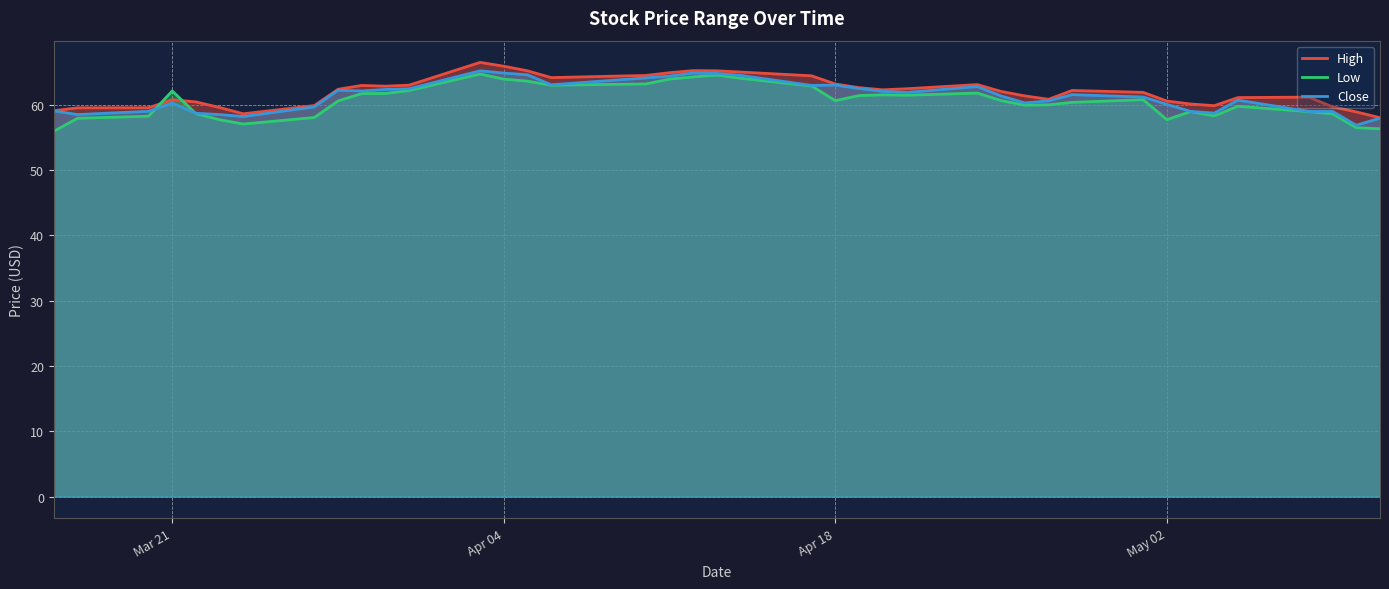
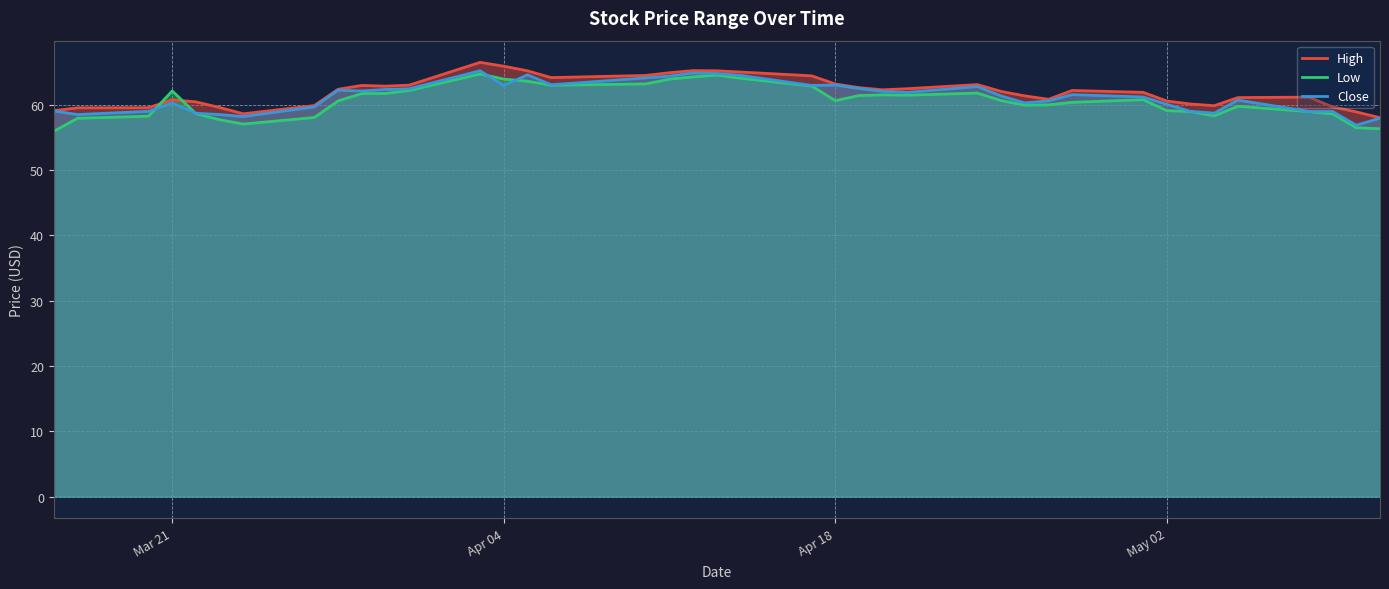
Close, Apr 04: 65 -> 63
Low, May 02: 58 -> 59
